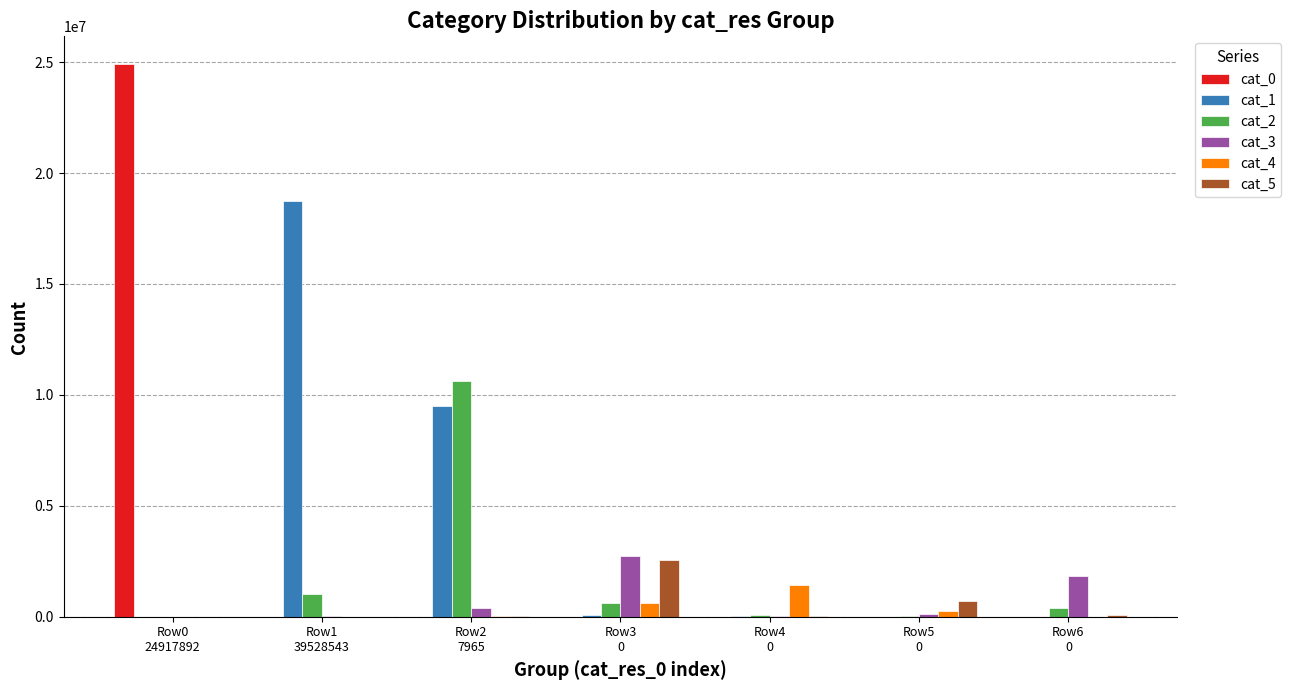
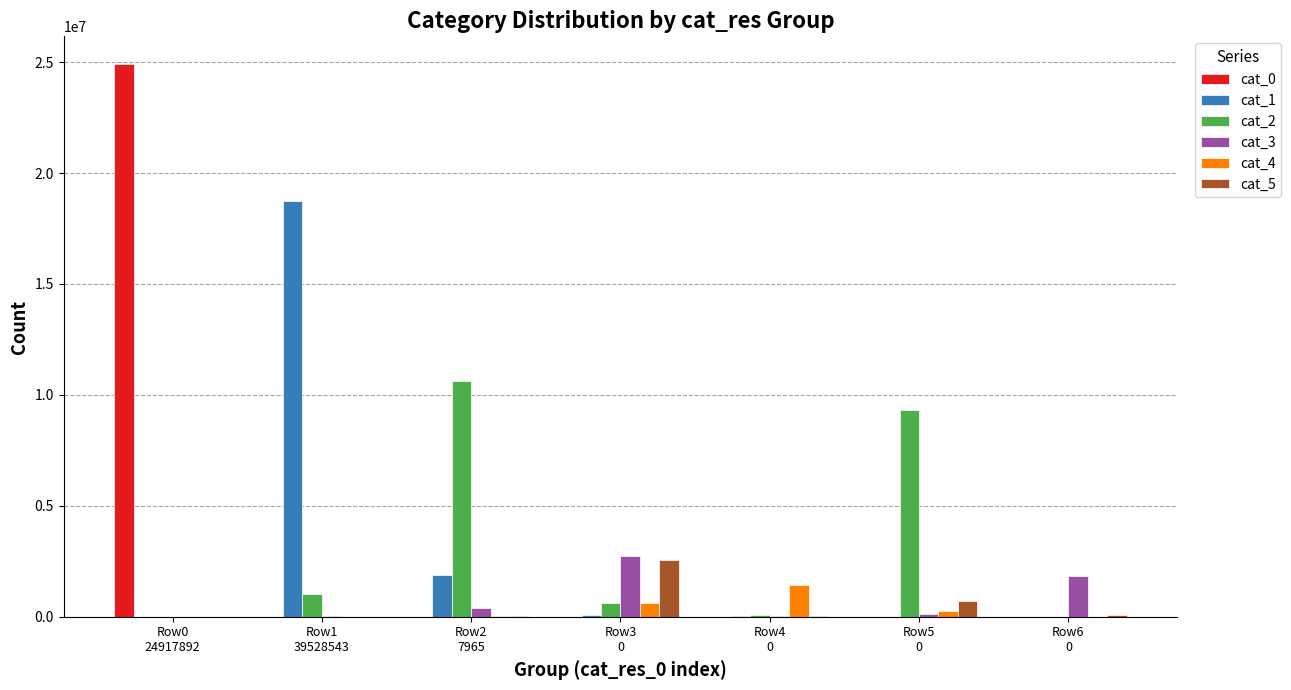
cat_1, Row2 7965: 9500000 -> 1900000
cat_2, Row5 0: 0 -> 9300000
cat_2, Row6 0: 400000 -> 0
